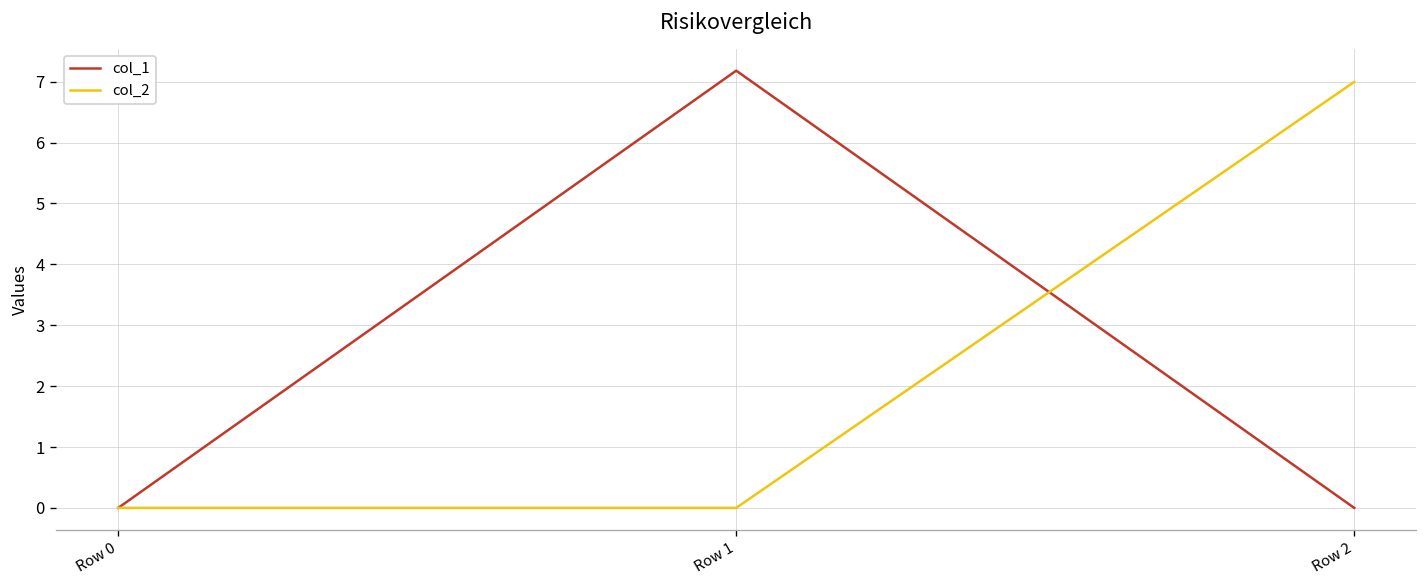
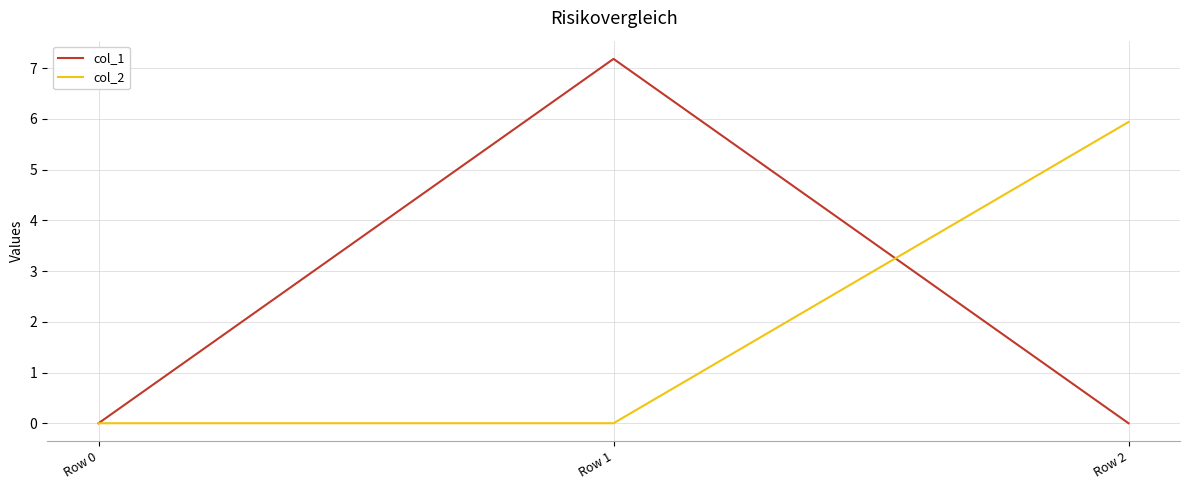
col_2, Row 2: 7.0 -> 5.9
